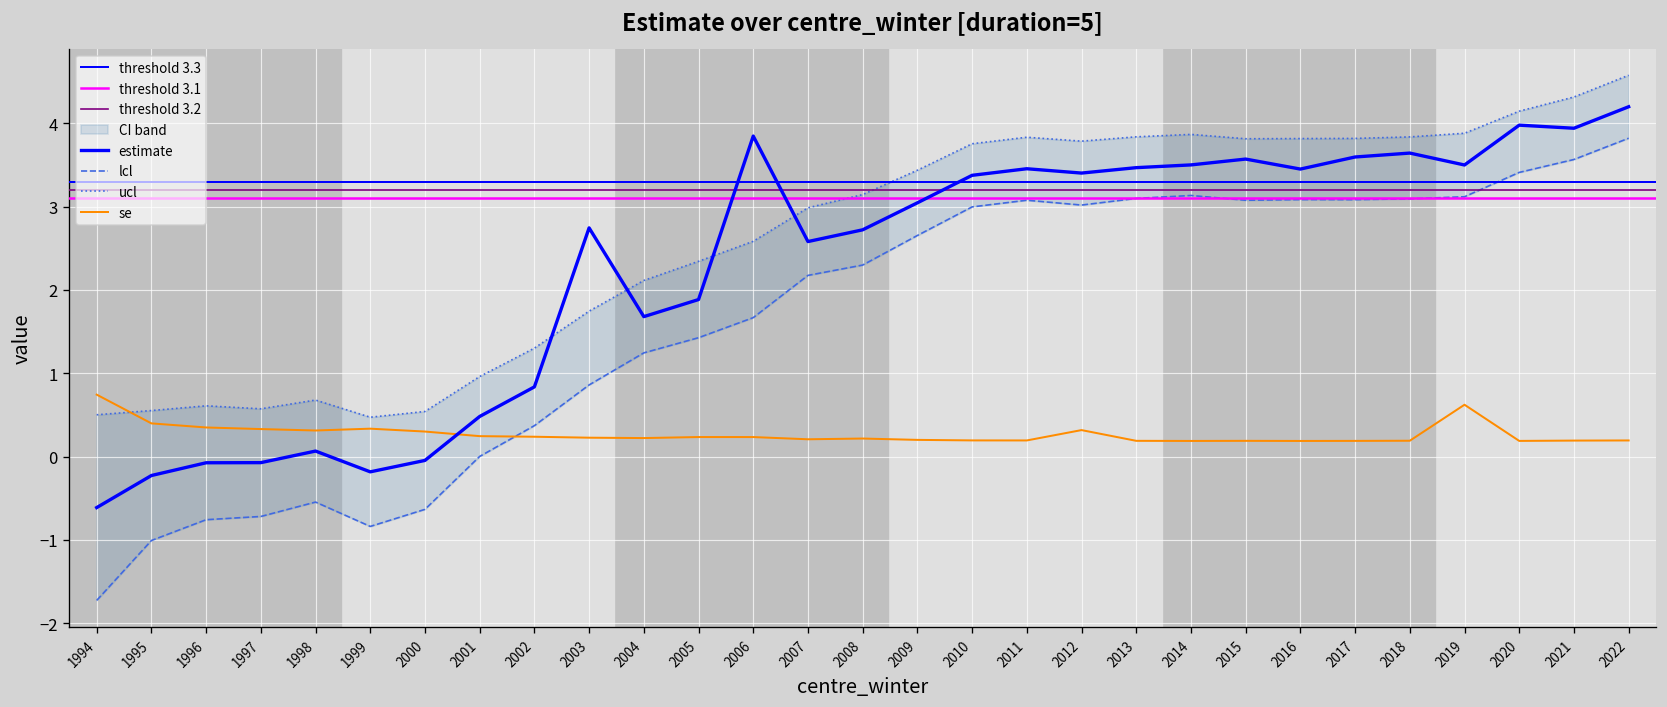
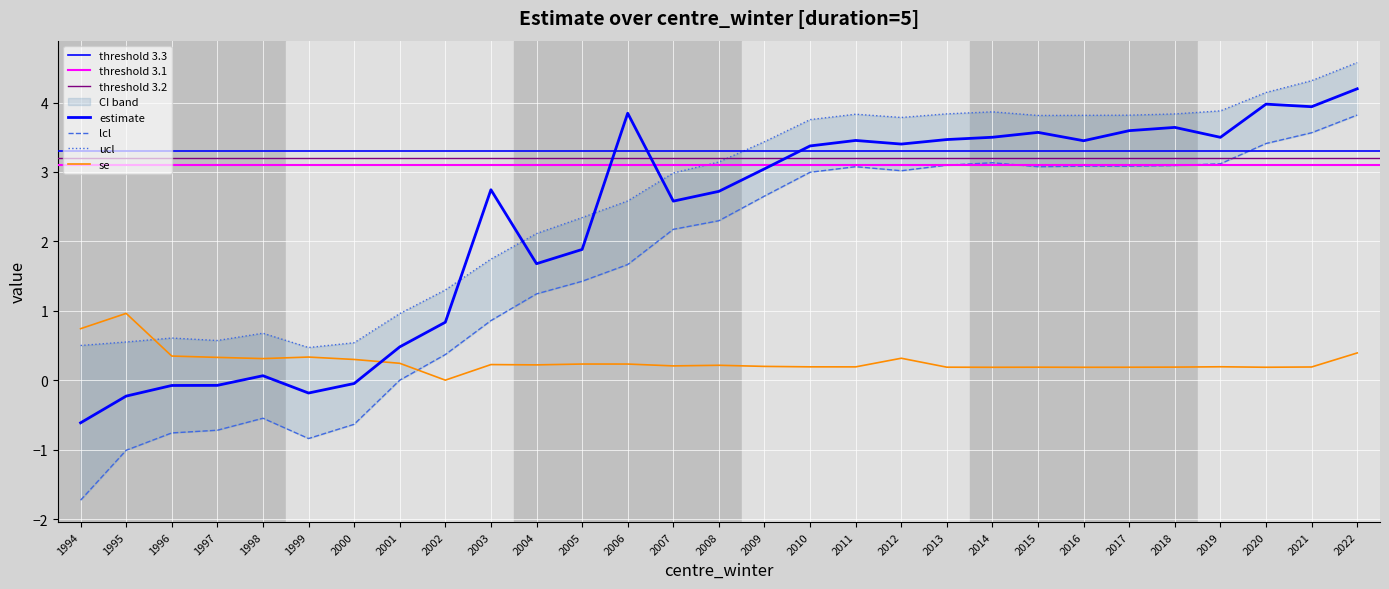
se, 1995: 0.4 -> 1.0
se, 2002: 0.2 -> 0.0
se, 2019: 0.6 -> 0.2
se, 2022: 0.2 -> 0.4
